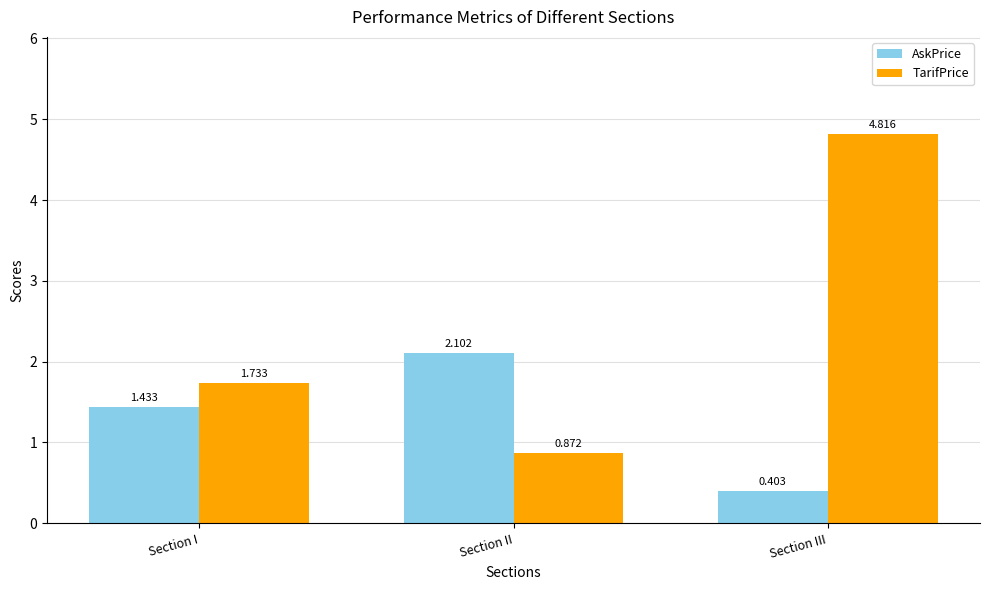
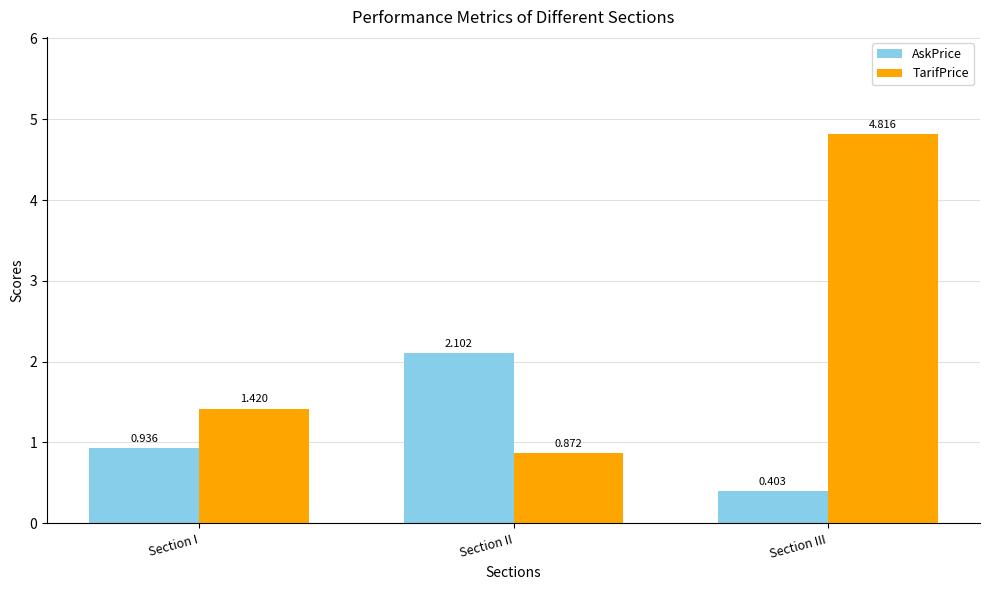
AskPrice, Section I: 1.433 -> 0.936
TarifPrice, Section I: 1.733 -> 1.420
